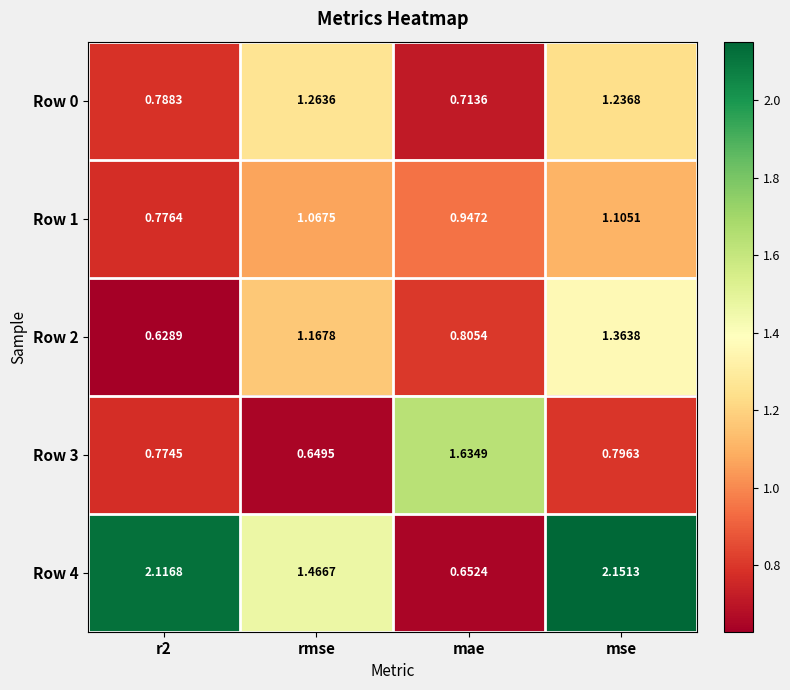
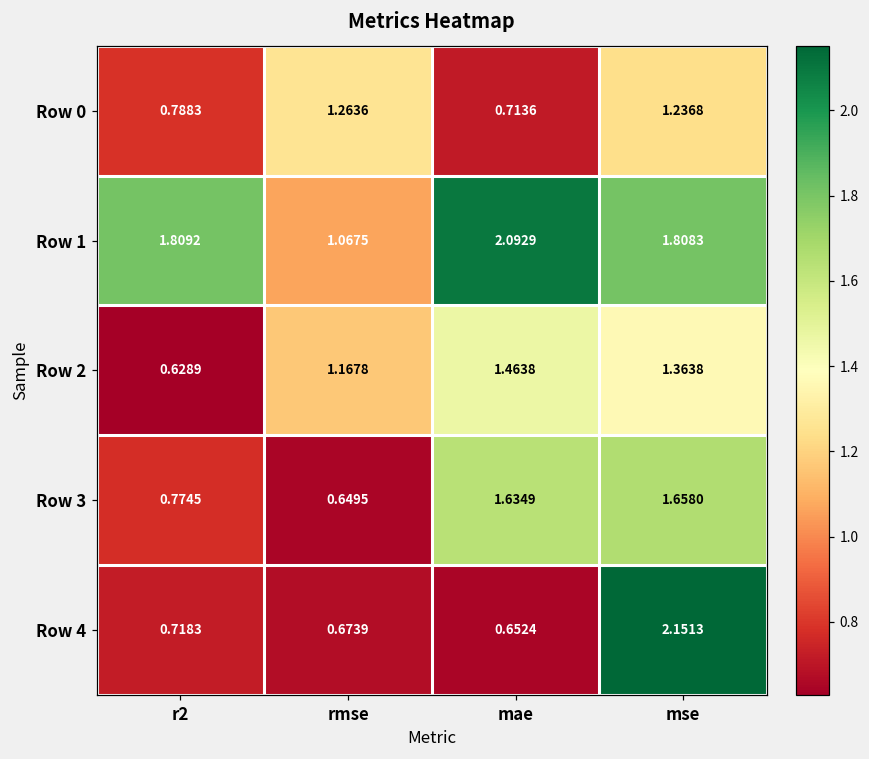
Row 1, r2: 0.7764 -> 1.8092
Row 1, mae: 0.9472 -> 2.0929
Row 1, mse: 1.1051 -> 1.8083
Row 2, mae: 0.8054 -> 1.4638
Row 3, mse: 0.7963 -> 1.6580
Row 4, r2: 2.1168 -> 0.7183
Row 4, rmse: 1.4667 -> 0.6739
